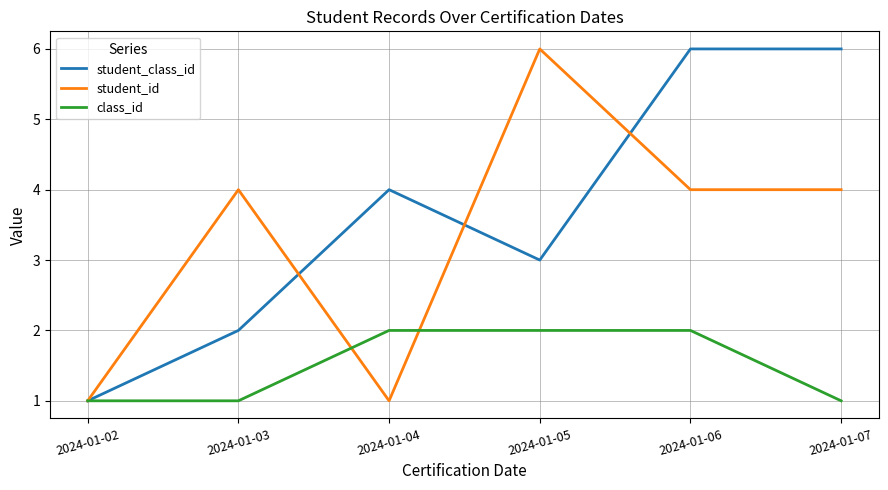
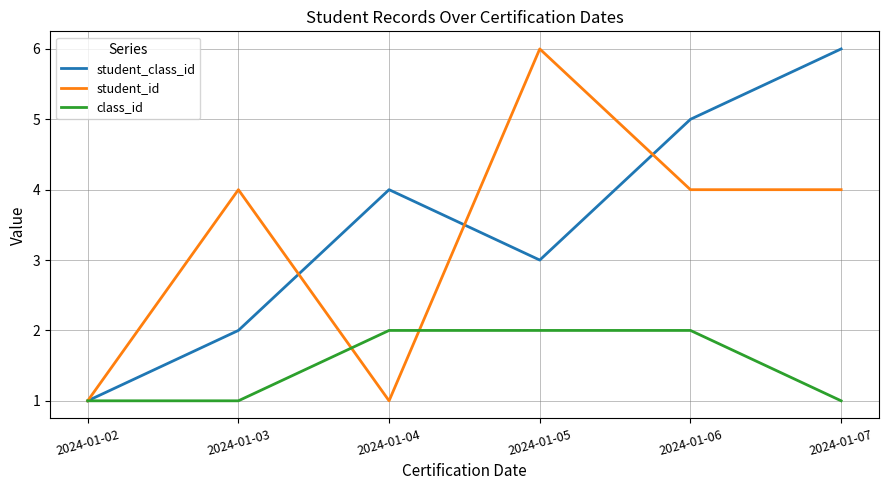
student_class_id, 2024-01-06: 6 -> 5
